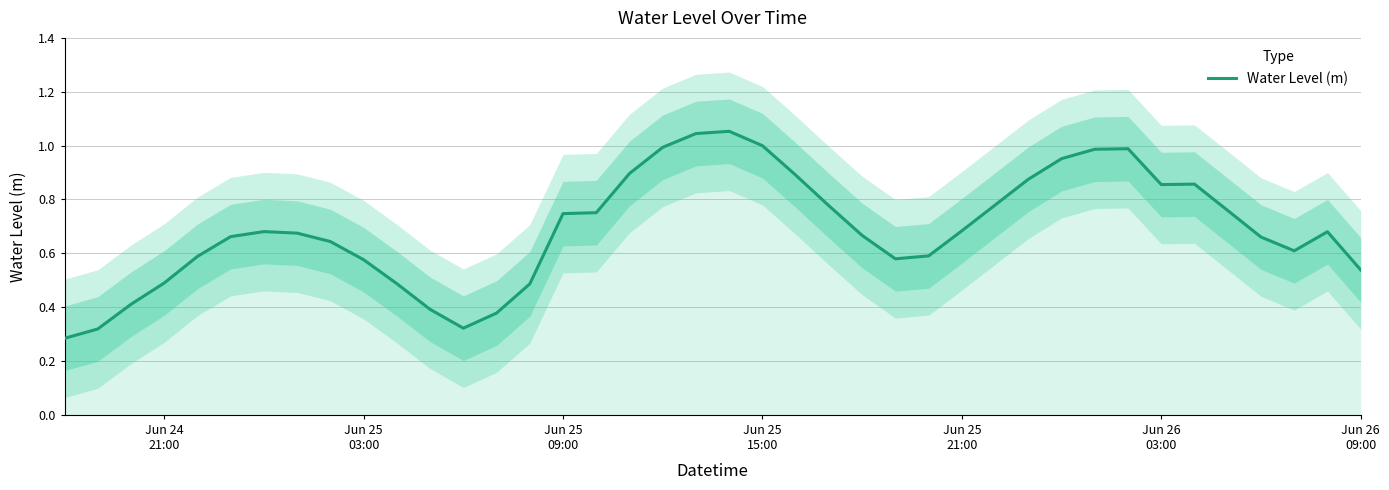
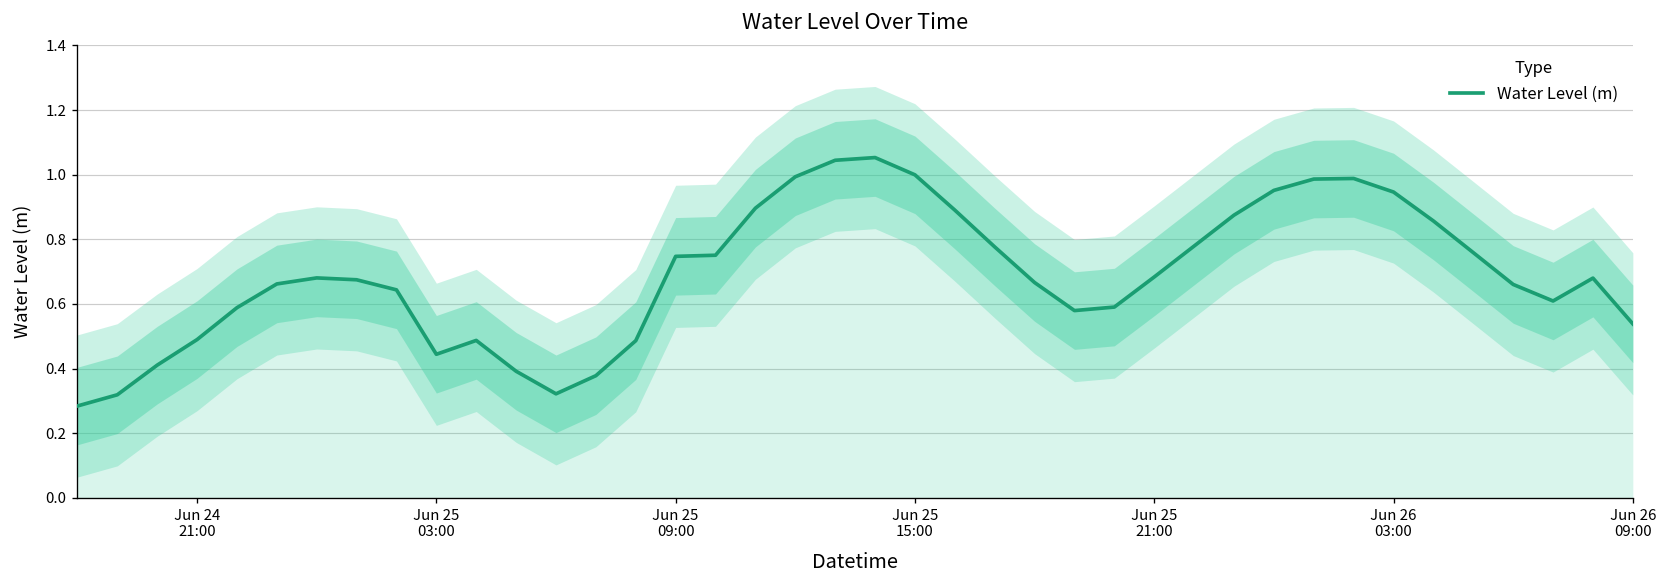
Water Level (m), Jun 25 03:00: 0.58 -> 0.44
Water Level (m), Jun 26 03:00: 0.86 -> 0.95
